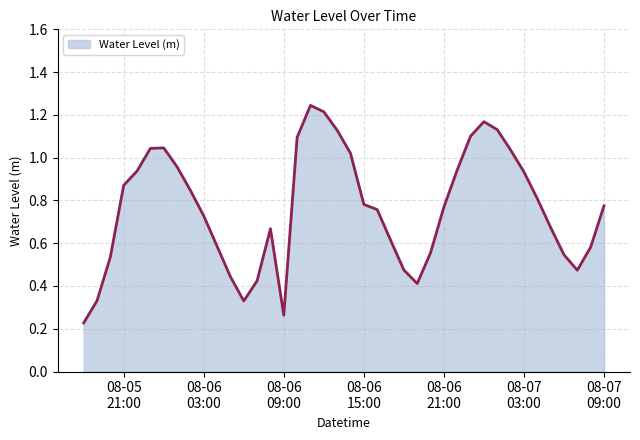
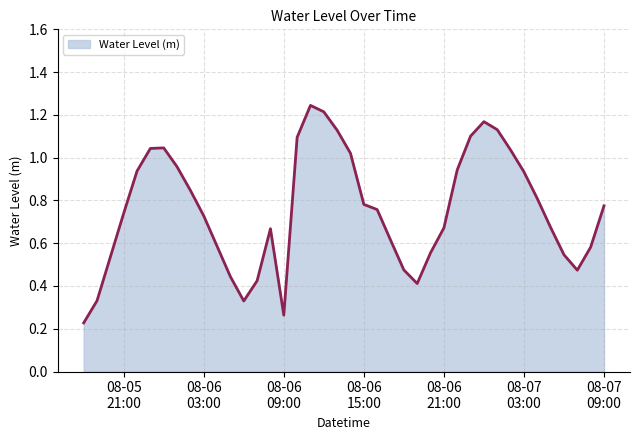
08-05 21:00: 0.87 -> 0.74
08-06 21:00: 0.77 -> 0.67
